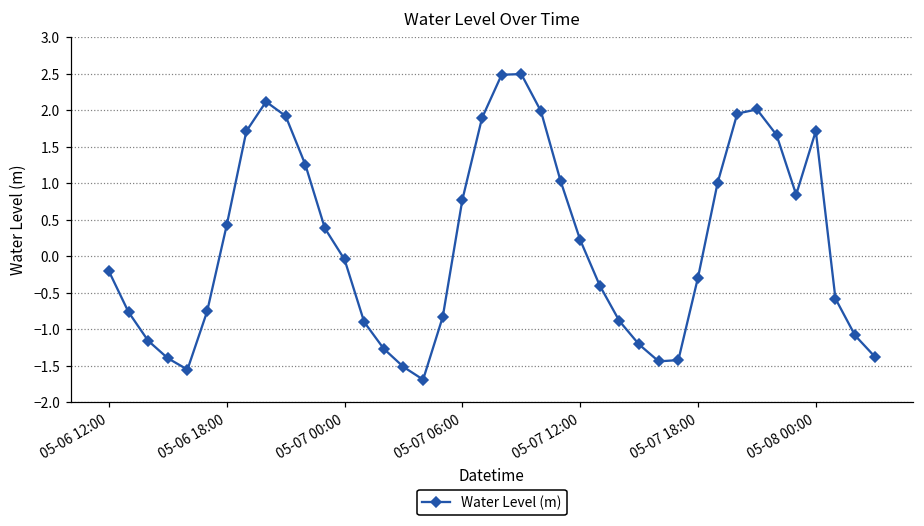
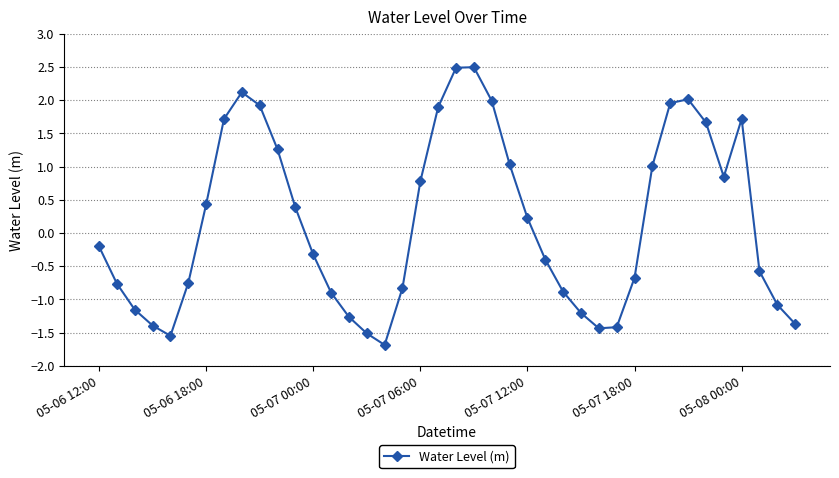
05-07 00:00: 0.0 -> -0.3
05-07 18:00: -0.3 -> -0.7
